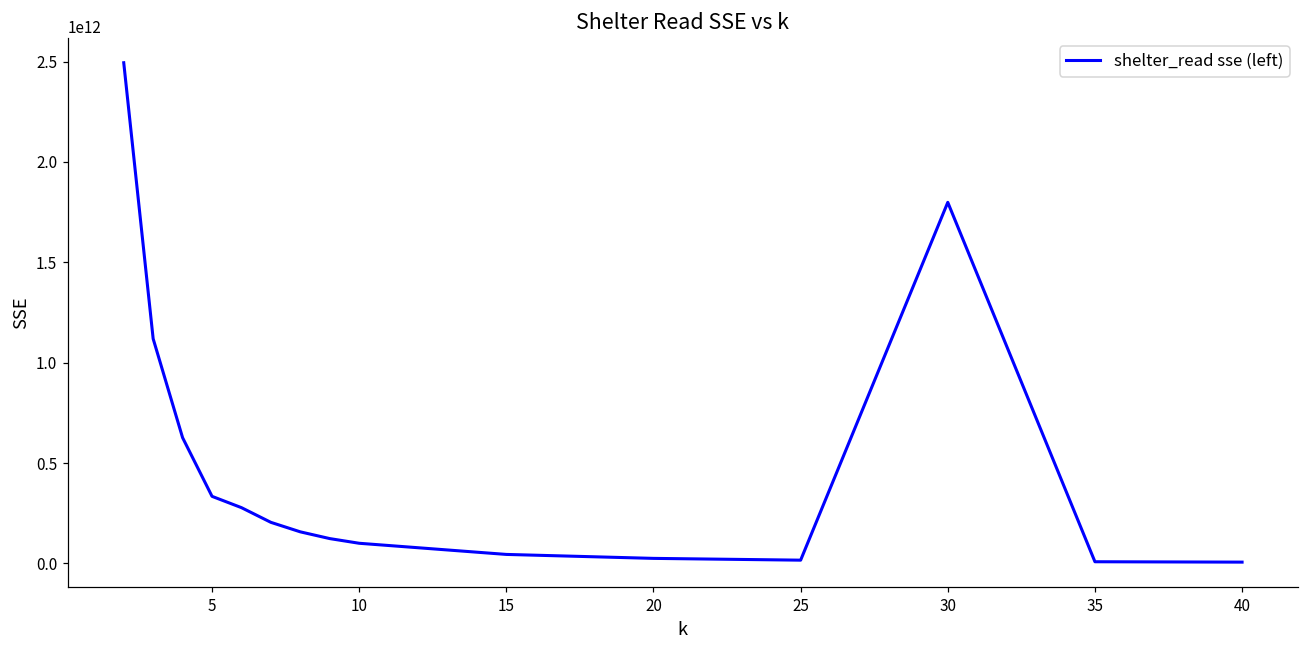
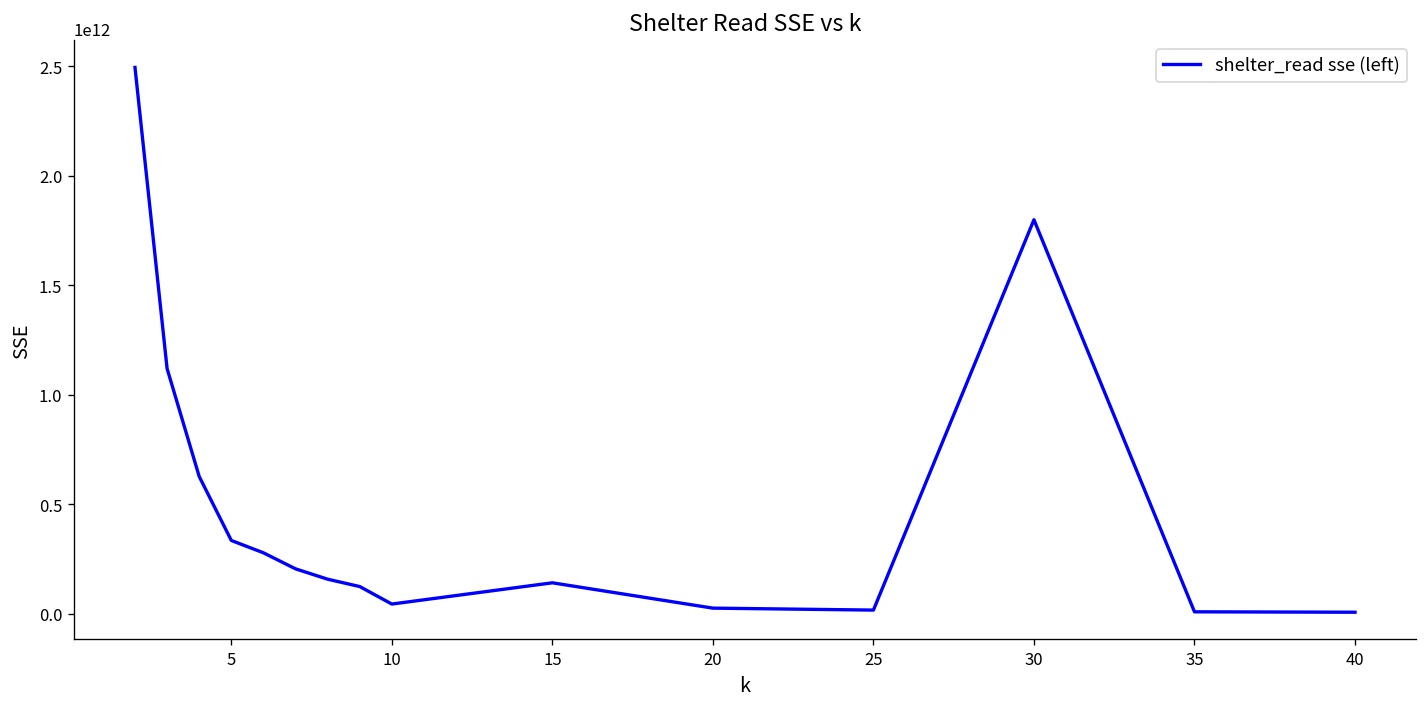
10: 100000000000 -> 40000000000
15: 40000000000 -> 140000000000
